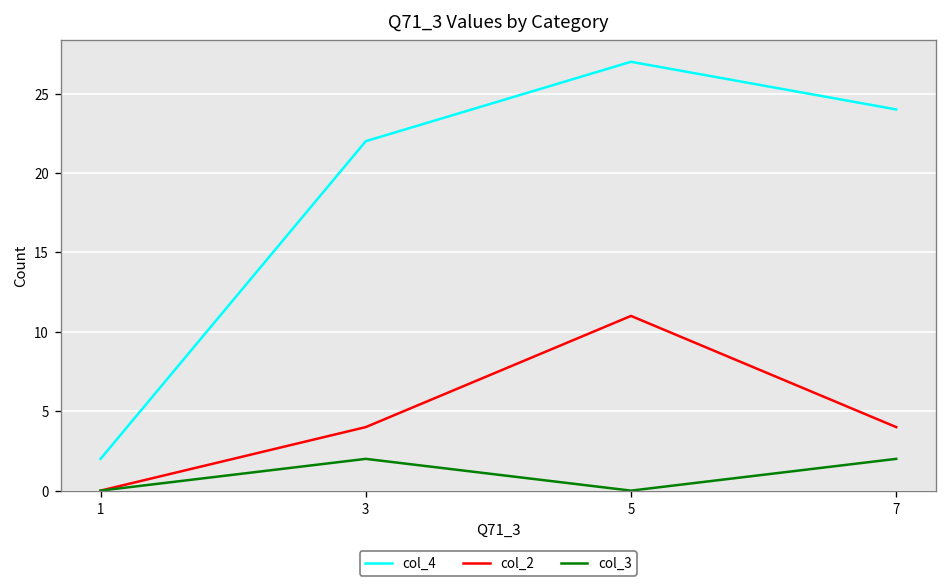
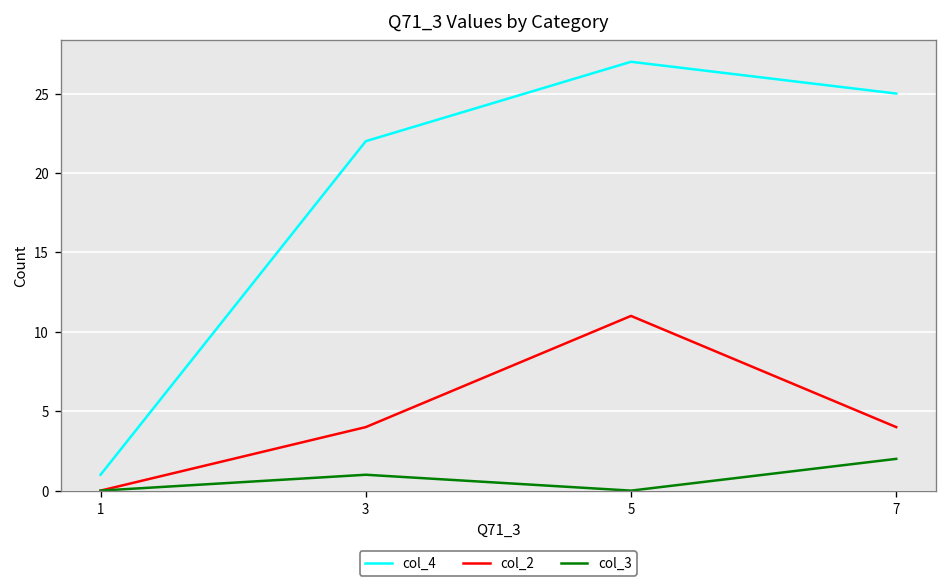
col_4, 1: 2 -> 1
col_3, 3: 2 -> 1
col_4, 7: 24 -> 25
